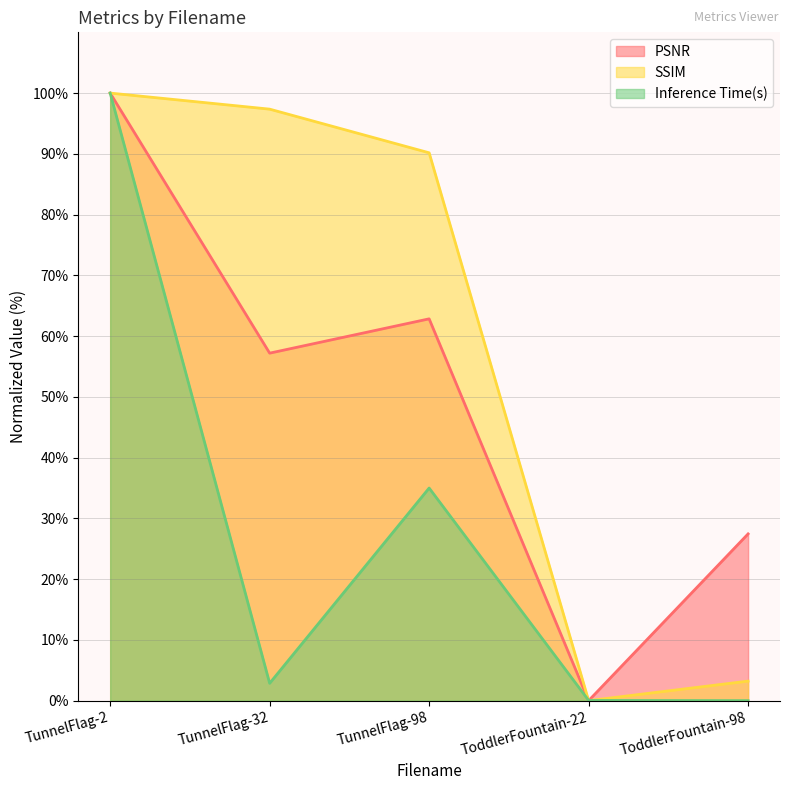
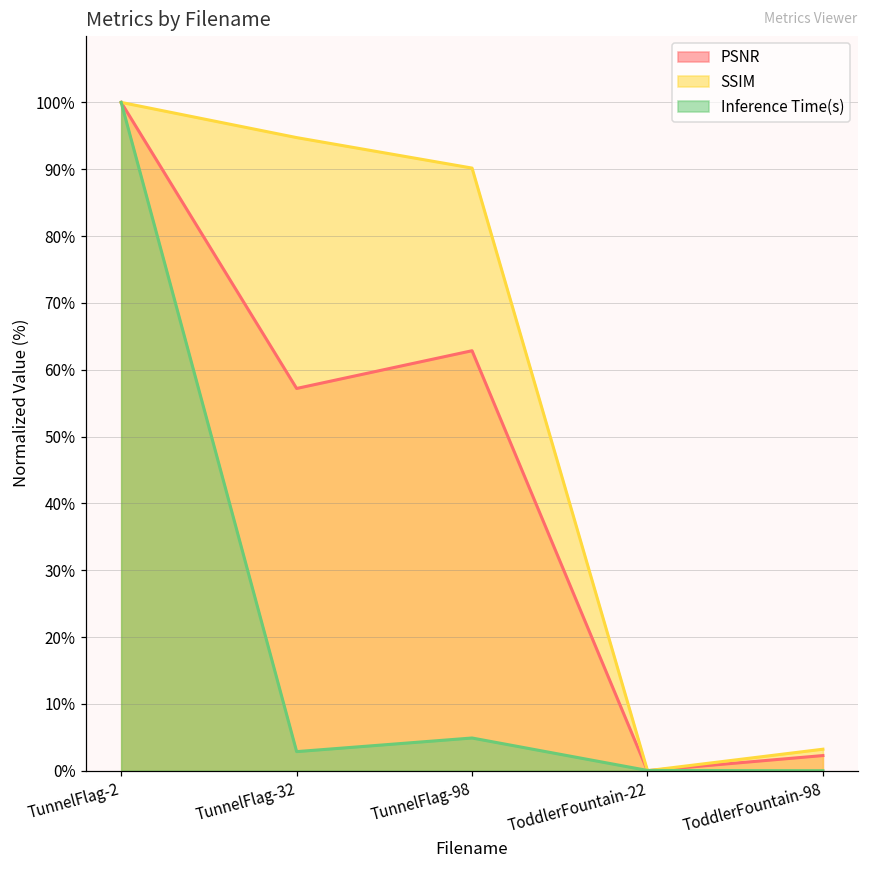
SSIM, TunnelFlag-32: 97% -> 95%
Inference Time(s), TunnelFlag-98: 35% -> 5%
PSNR, ToddlerFountain-98: 27% -> 2%
